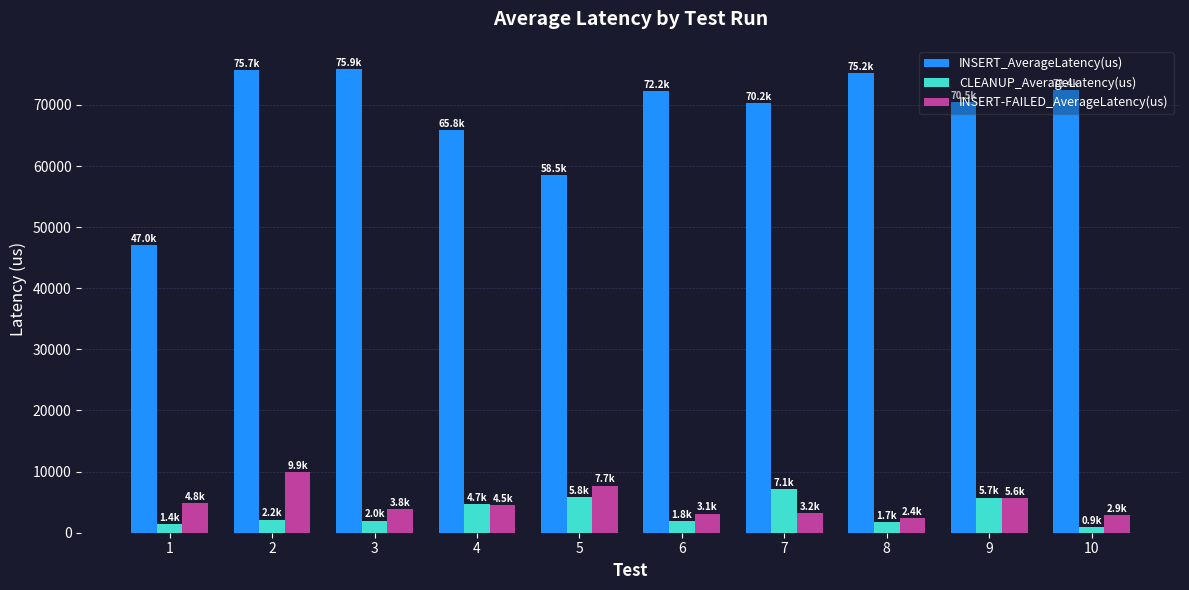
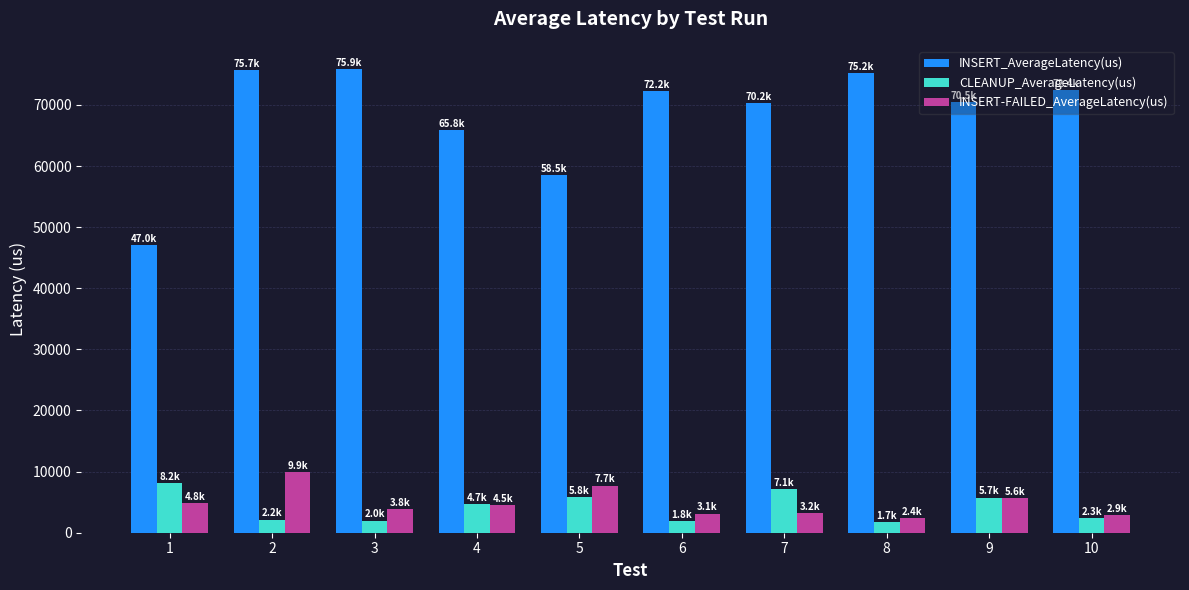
CLEANUP_AverageLatency(us), 1: 1.4k -> 8.2k
CLEANUP_AverageLatency(us), 10: 0.9k -> 2.3k
